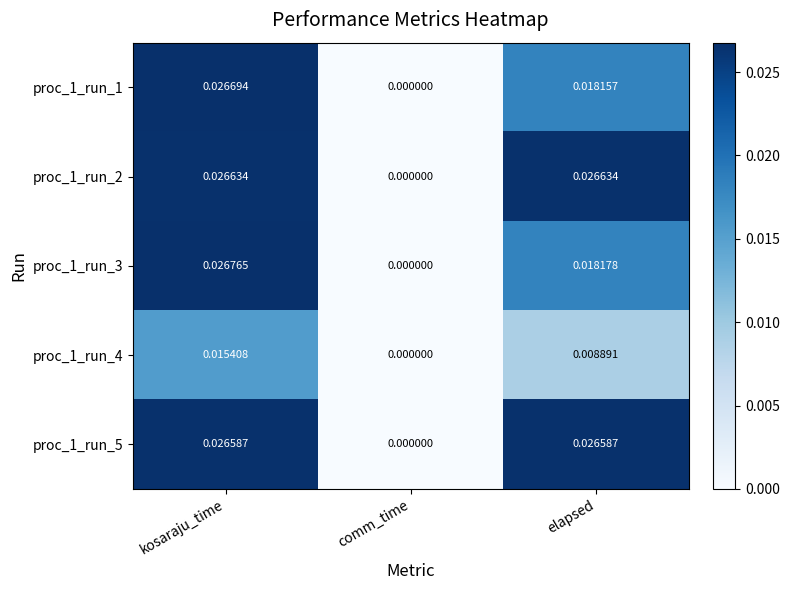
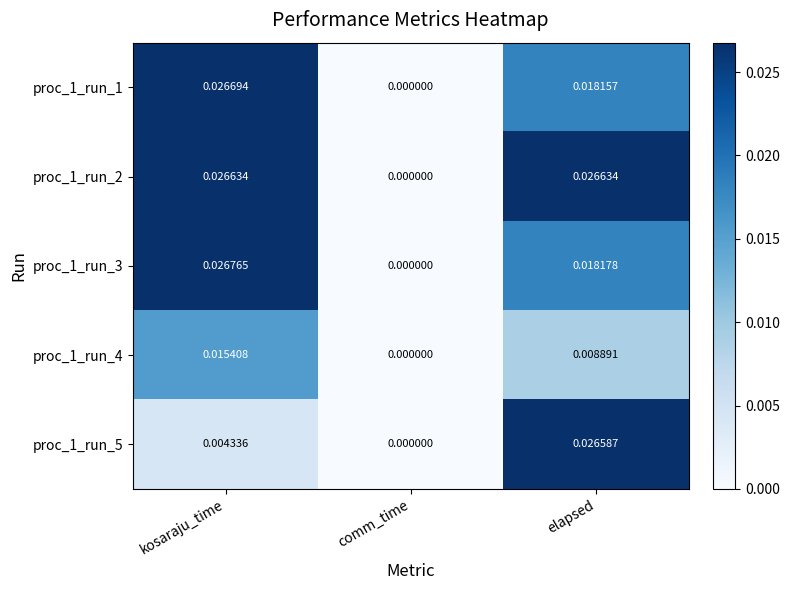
proc_1_run_5, kosaraju_time: 0.026587 -> 0.004336
